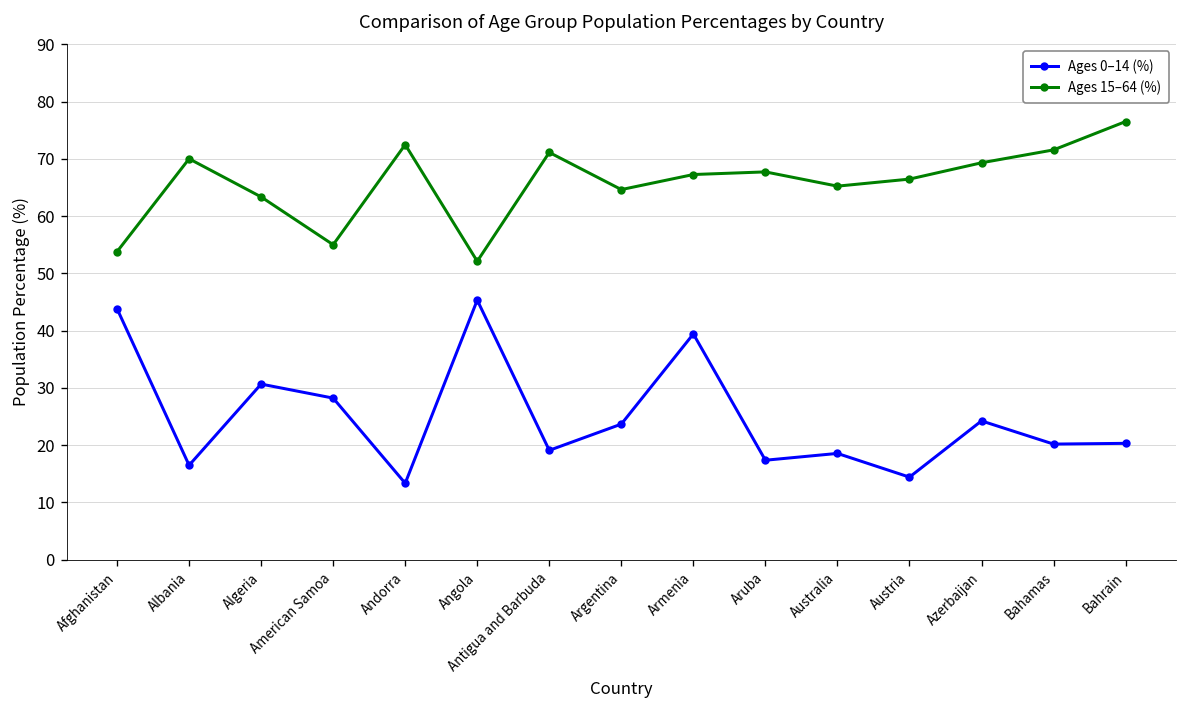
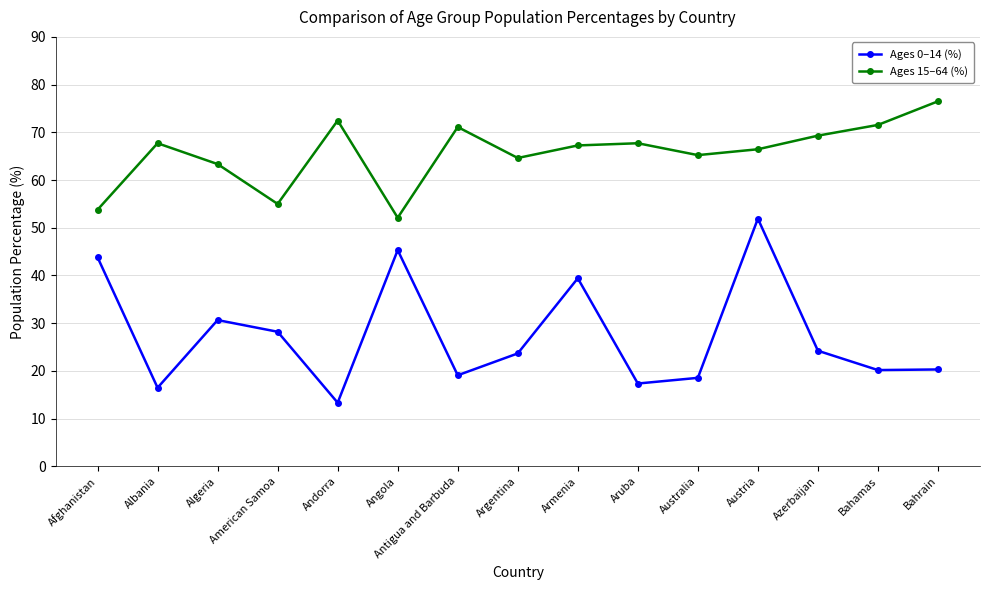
Ages 15–64 (%), Albania: 70 -> 68
Ages 0–14 (%), Austria: 14 -> 52
